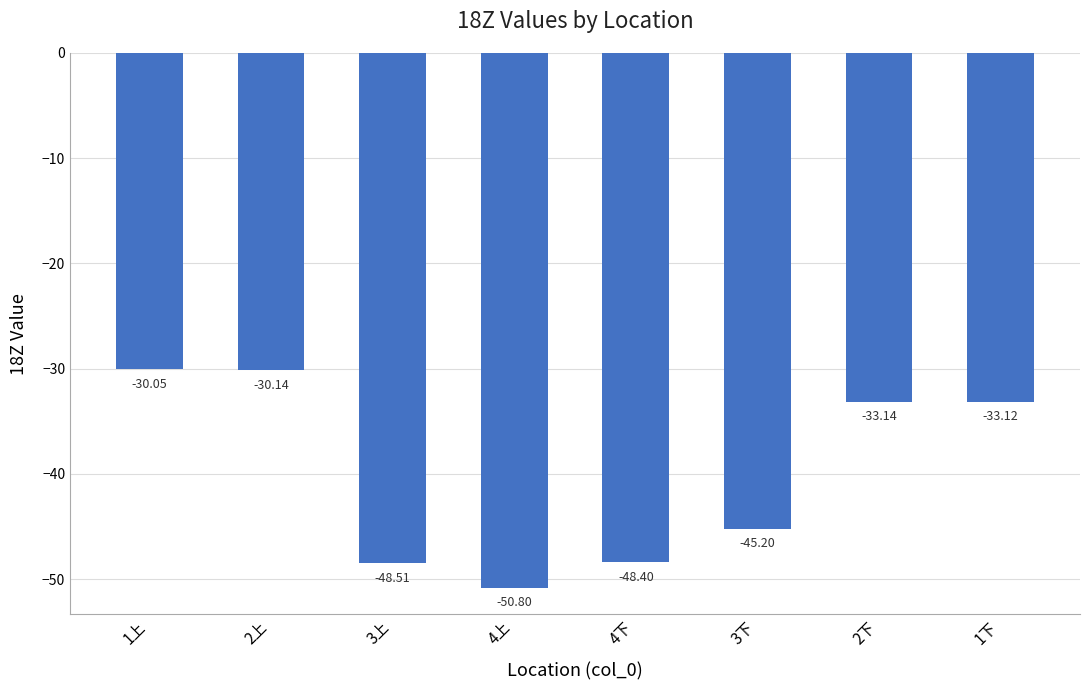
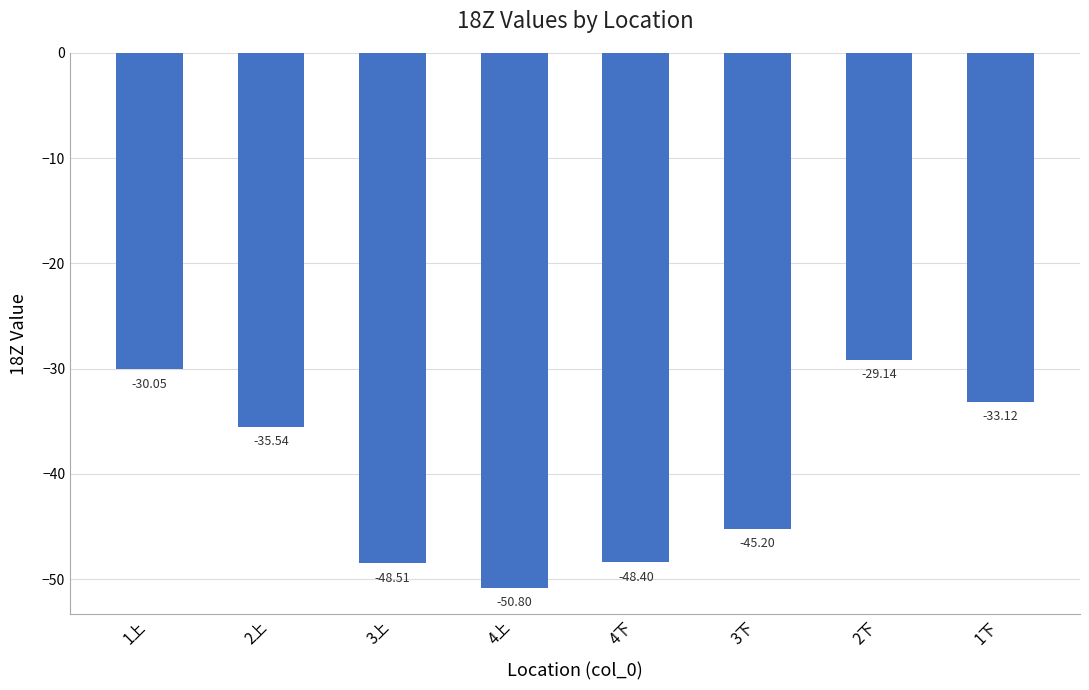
2上: -30.14 -> -35.54
2下: -33.14 -> -29.14
